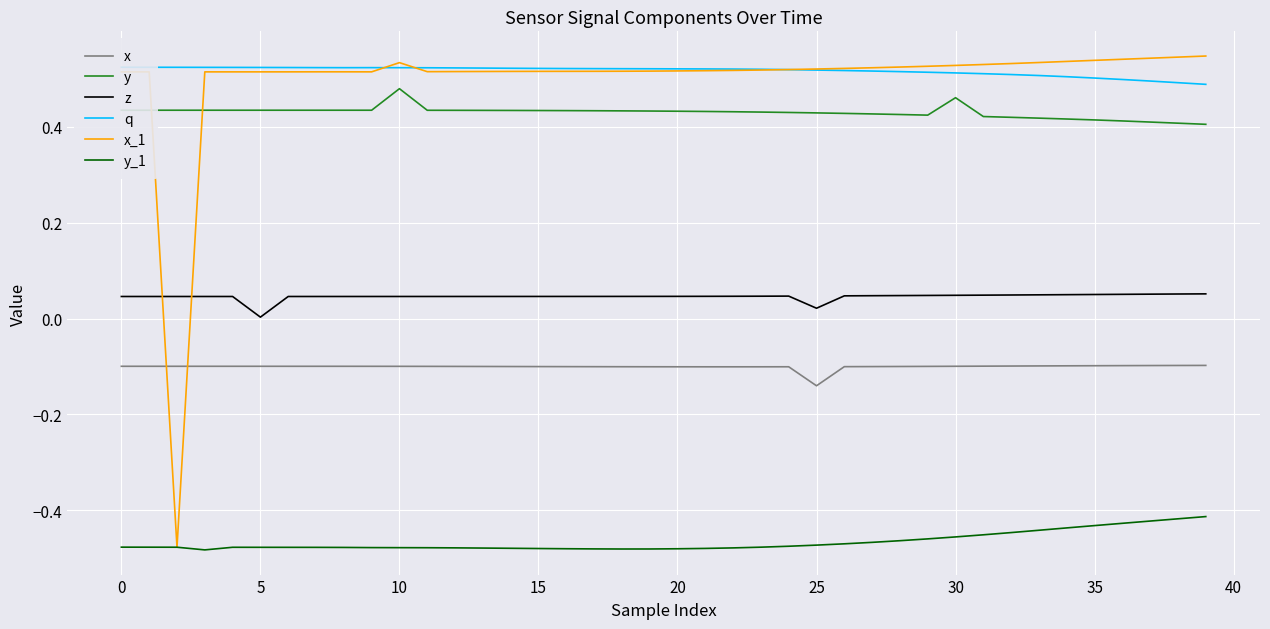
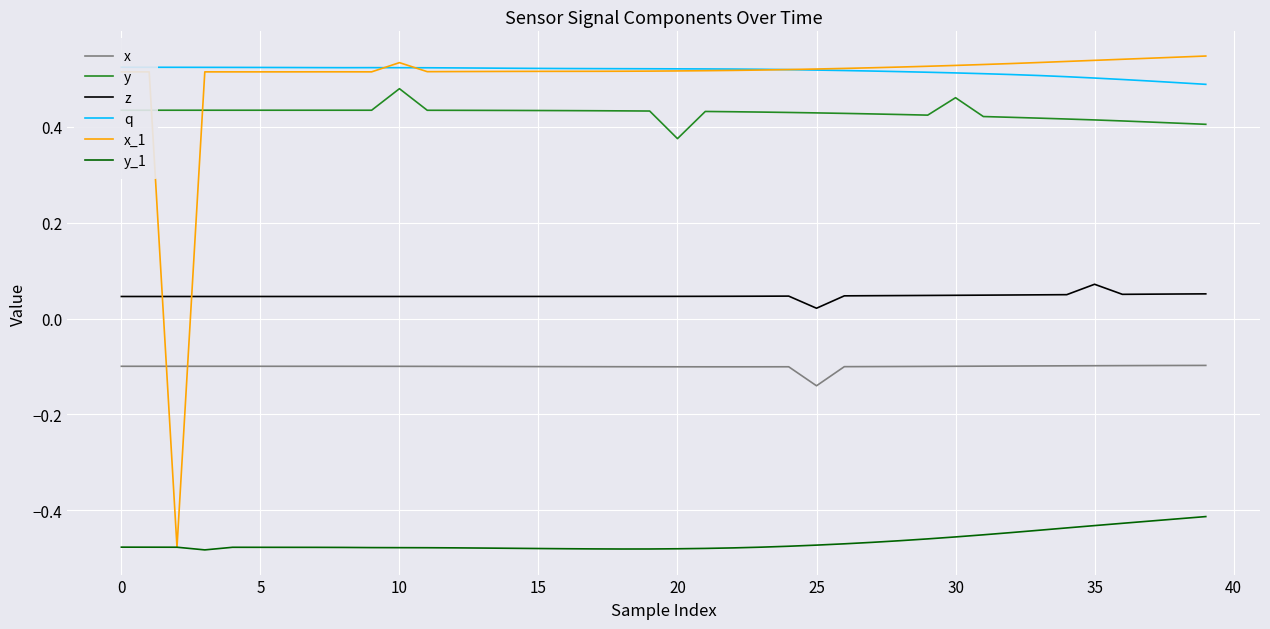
z, 5: 0.00 -> 0.05
y, 20: 0.43 -> 0.38
z, 35: 0.05 -> 0.07
